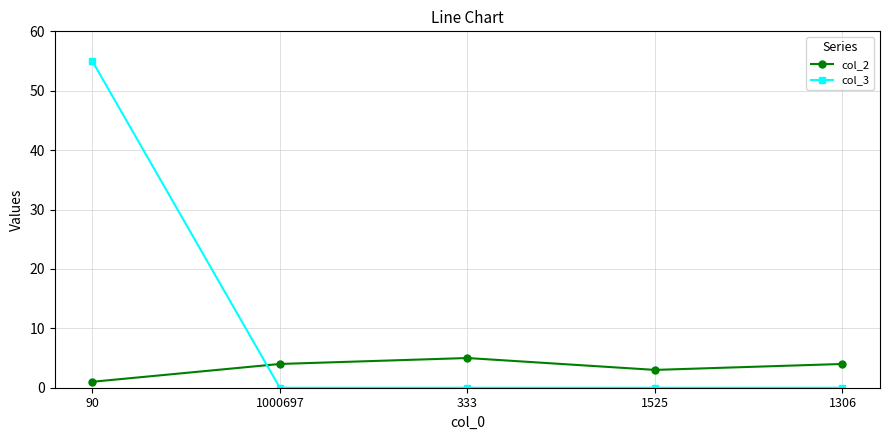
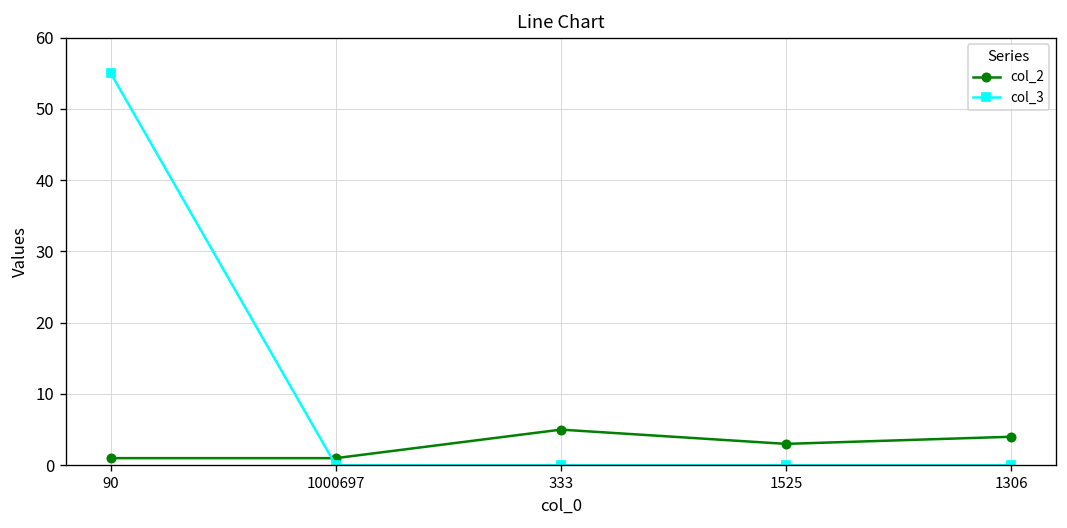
col_2, 1000697: 4 -> 1
